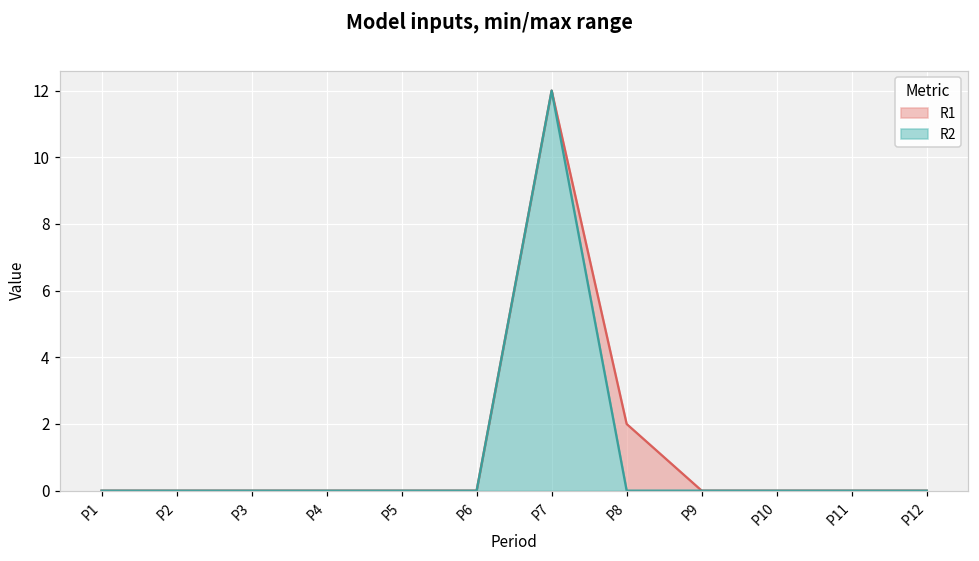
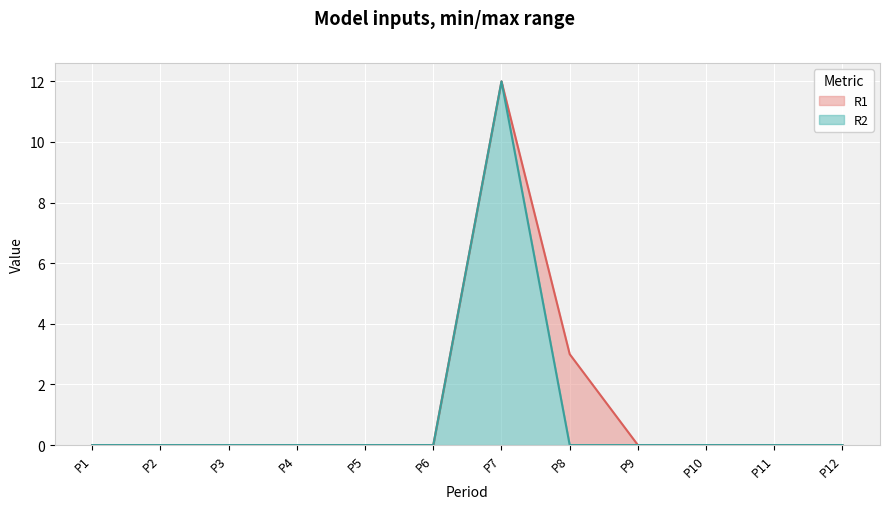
R1, P8: 2 -> 3
